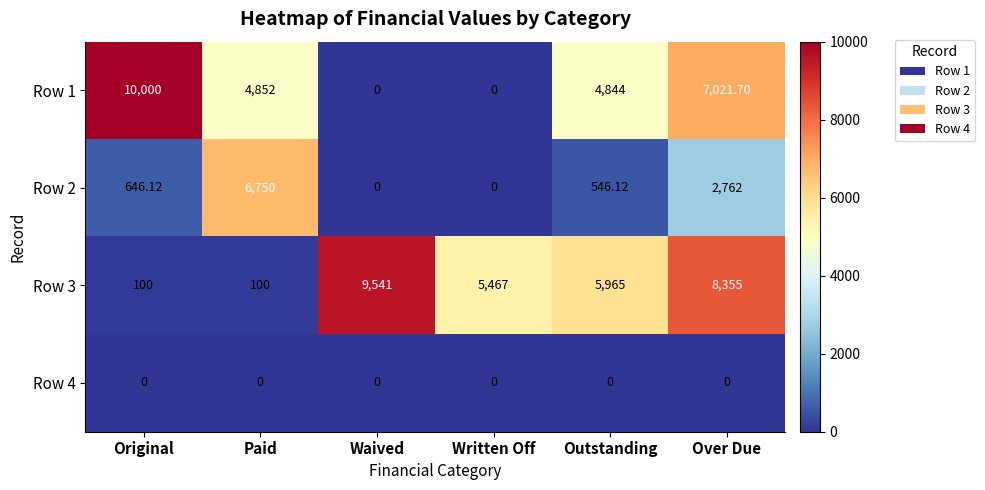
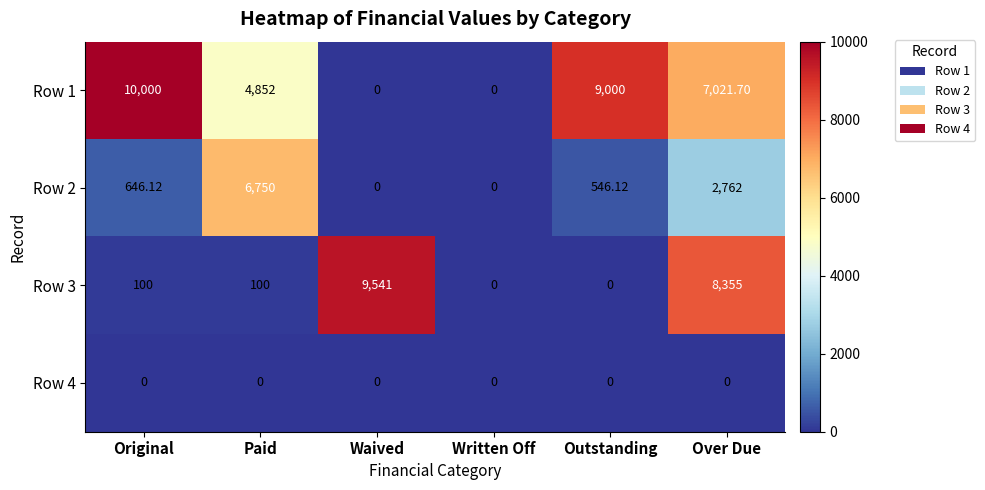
Row 1, Outstanding: 4,844 -> 9,000
Row 3, Written Off: 5,467 -> 0
Row 3, Outstanding: 5,965 -> 0
